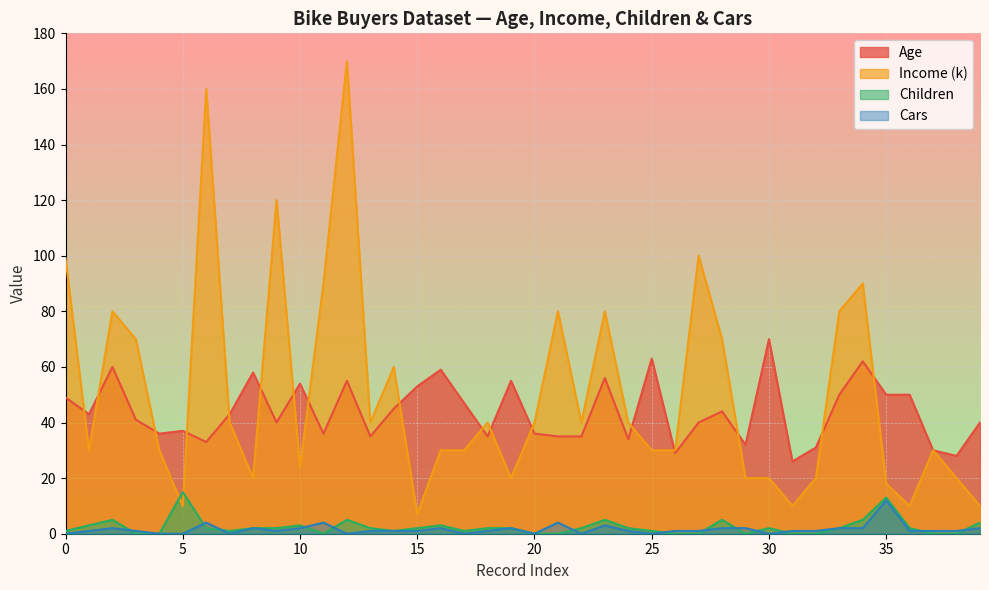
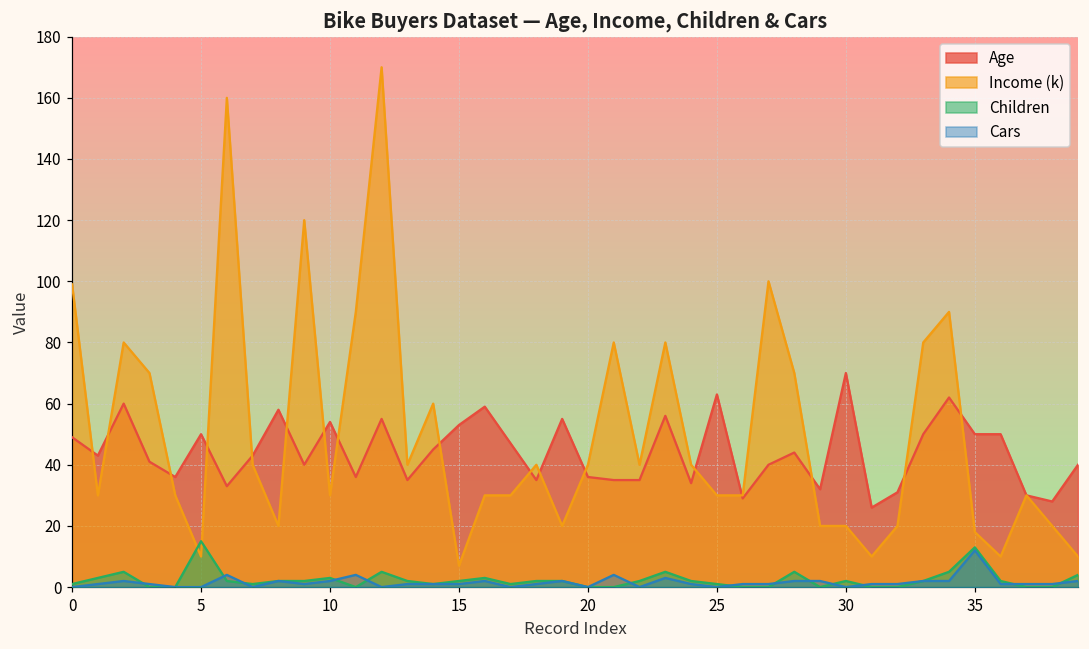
Age, 5: 37 -> 50
Income (k), 10: 24 -> 30
